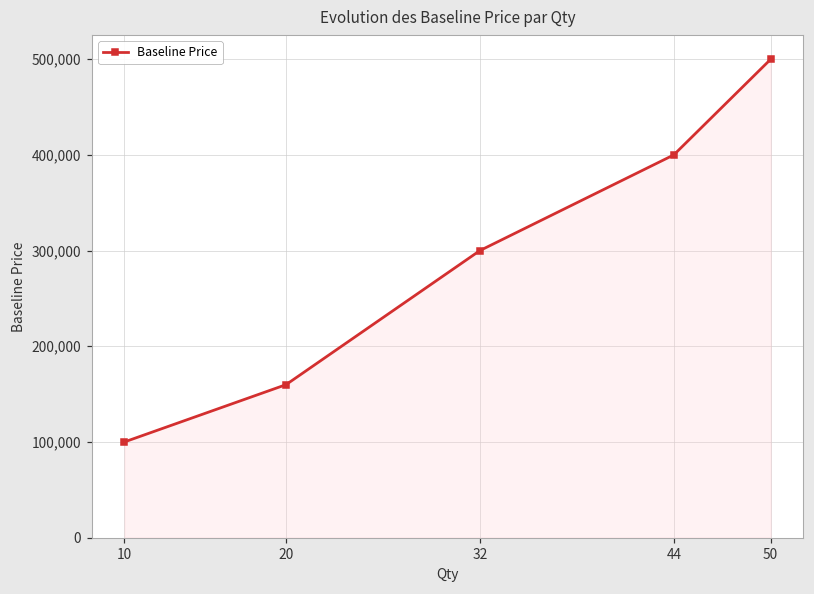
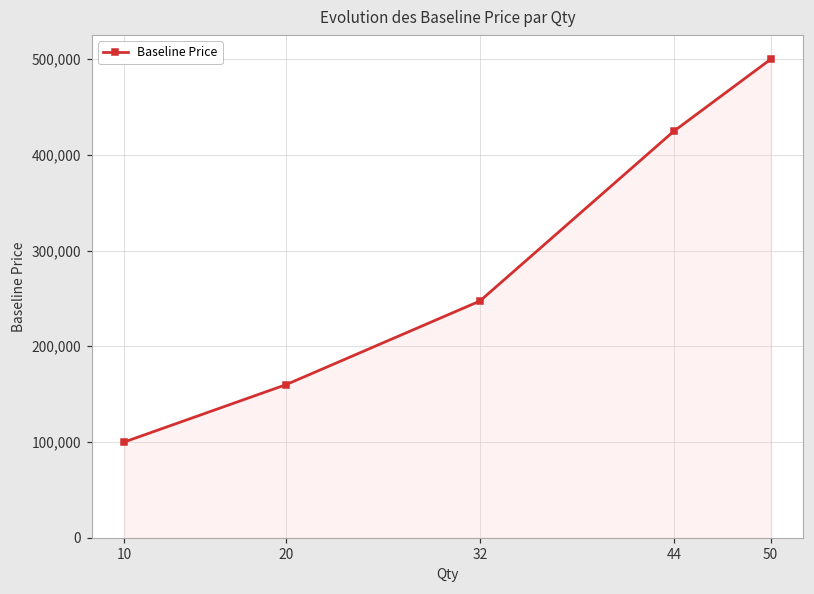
32: 300,000 -> 250,000
44: 400,000 -> 420,000
